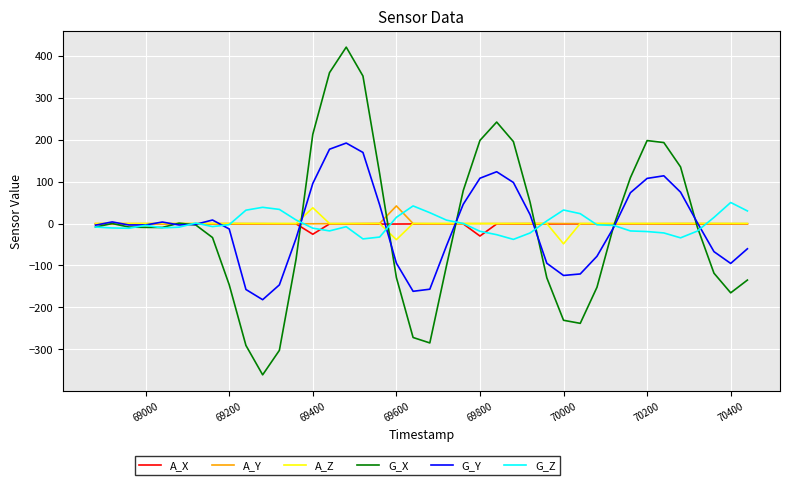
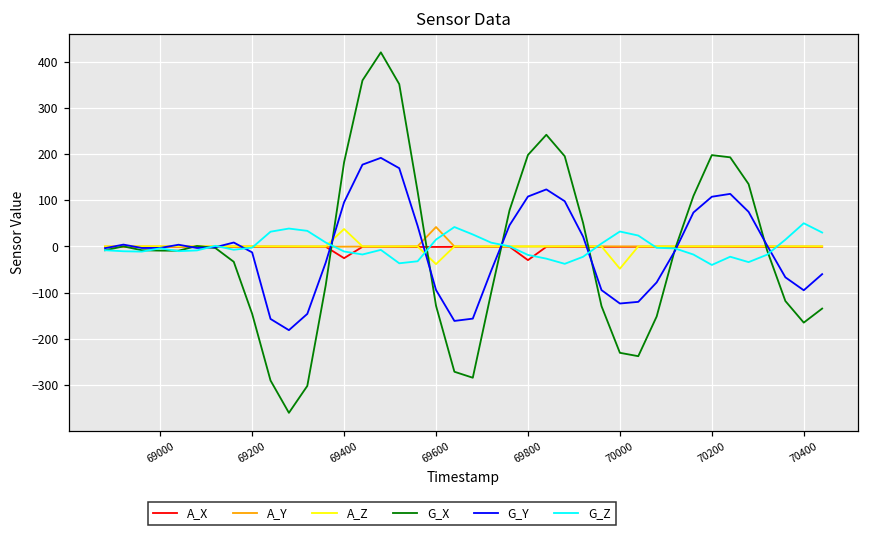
G_X, 69400: 210 -> 180
G_Z, 70200: -20 -> -40
